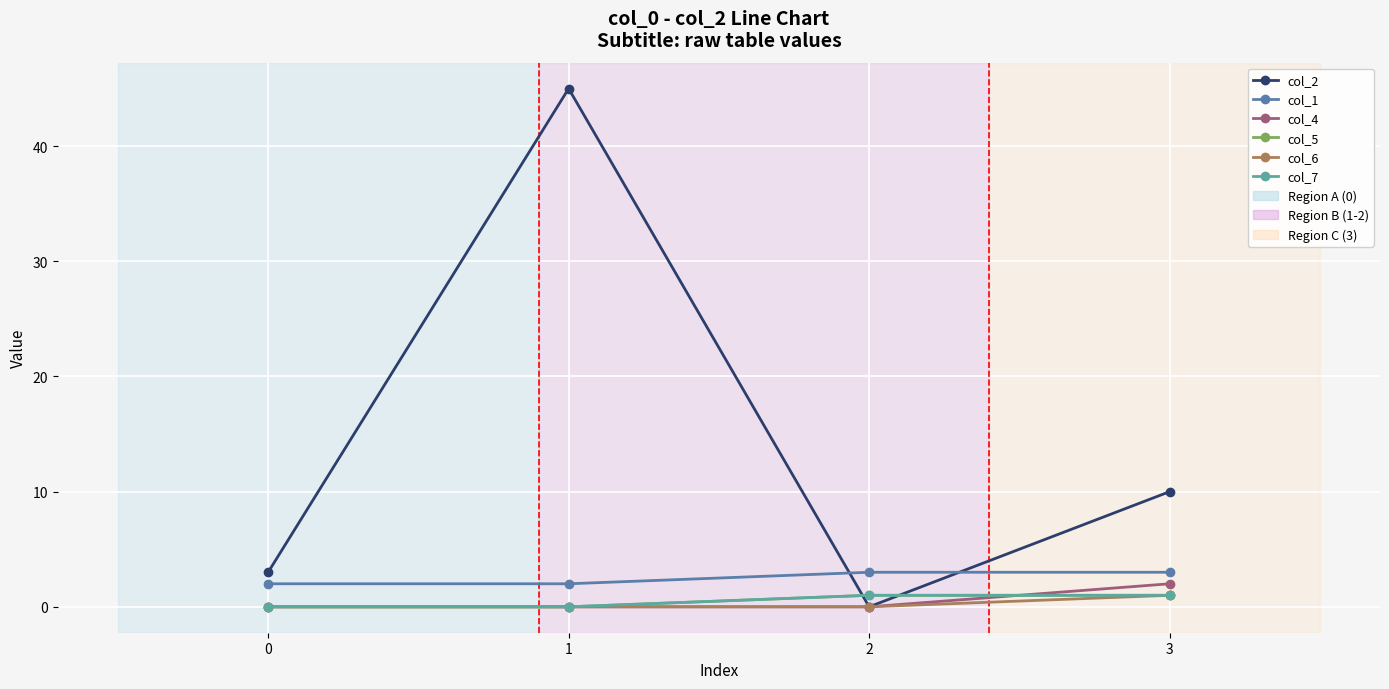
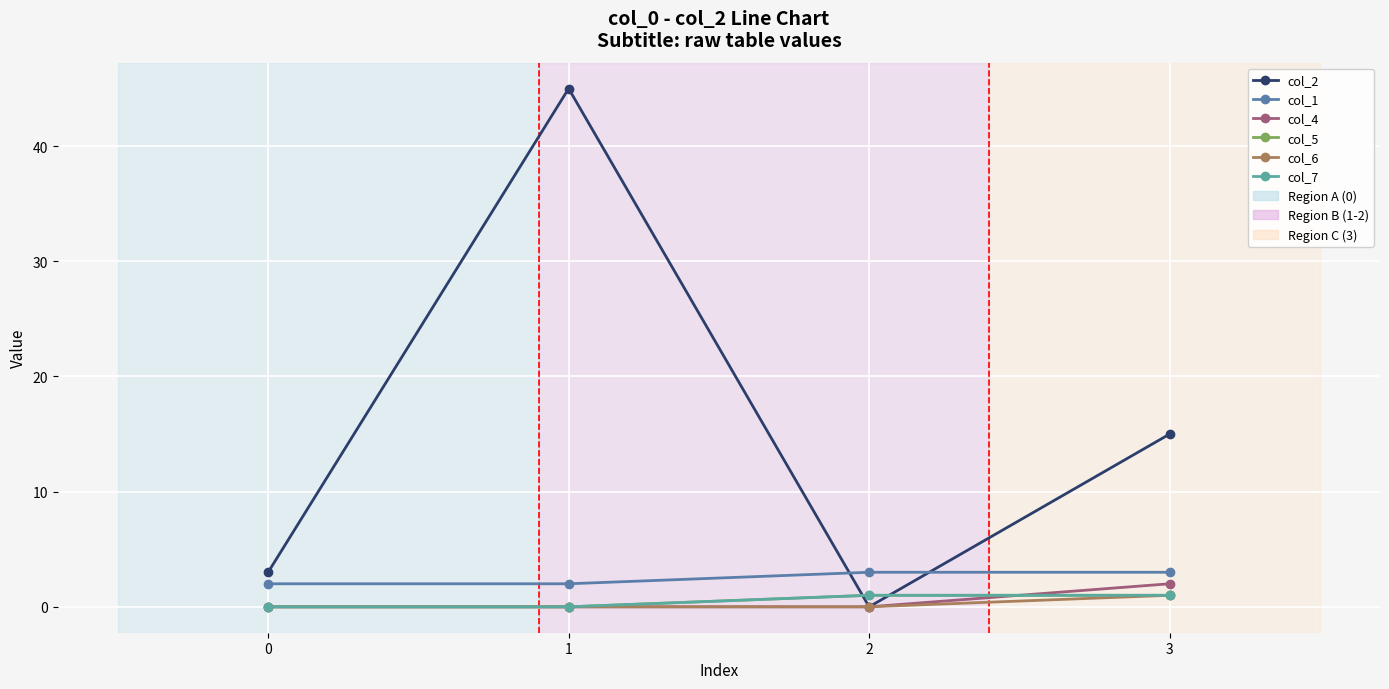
col_2, 3: 10 -> 15
